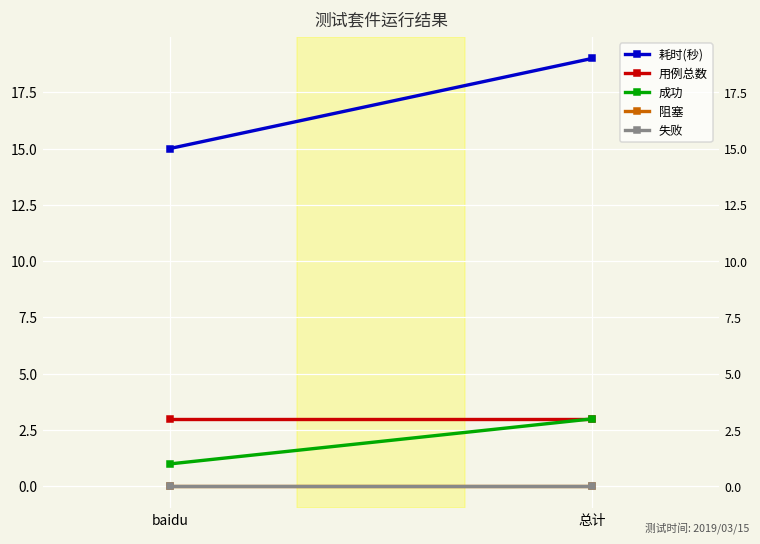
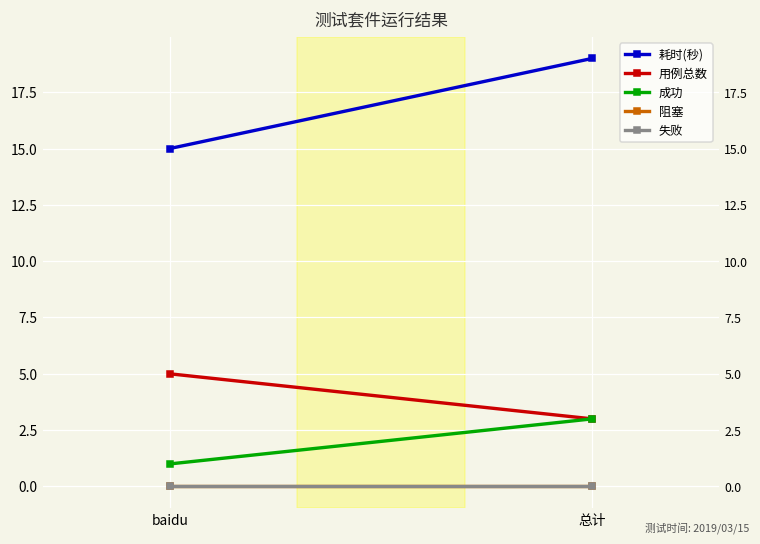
用例总数, baidu: 3 -> 5
